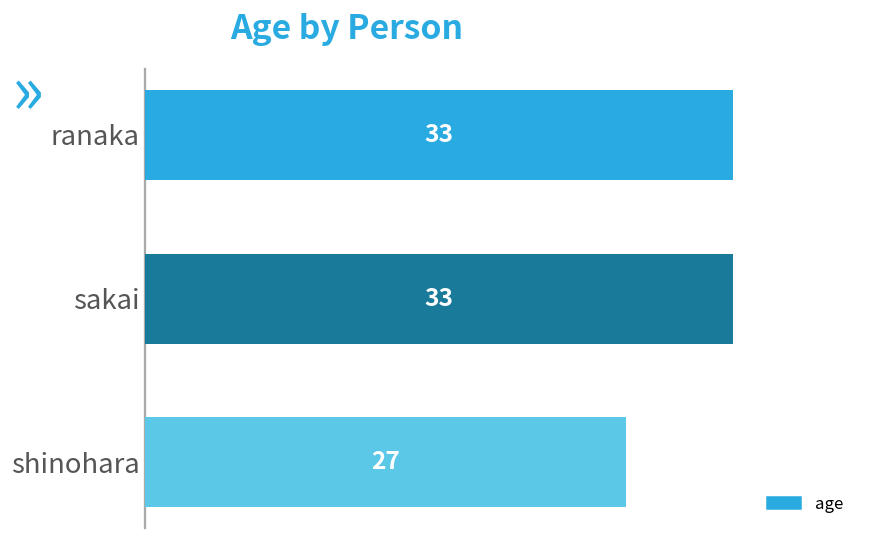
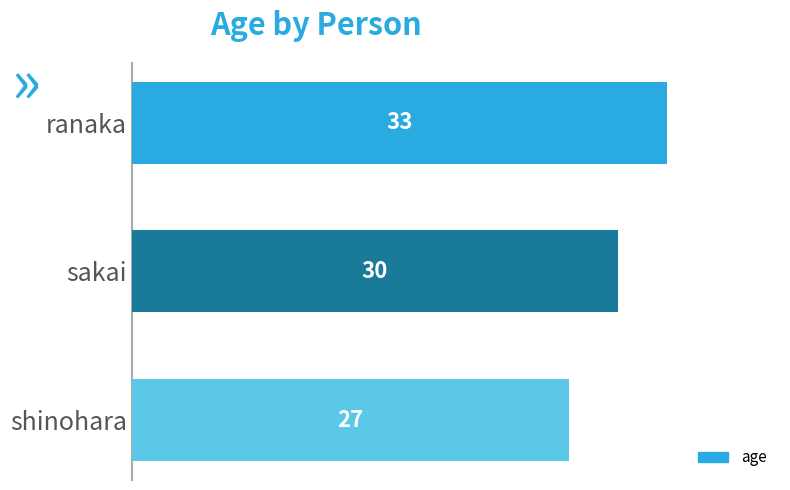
sakai: 33 -> 30
